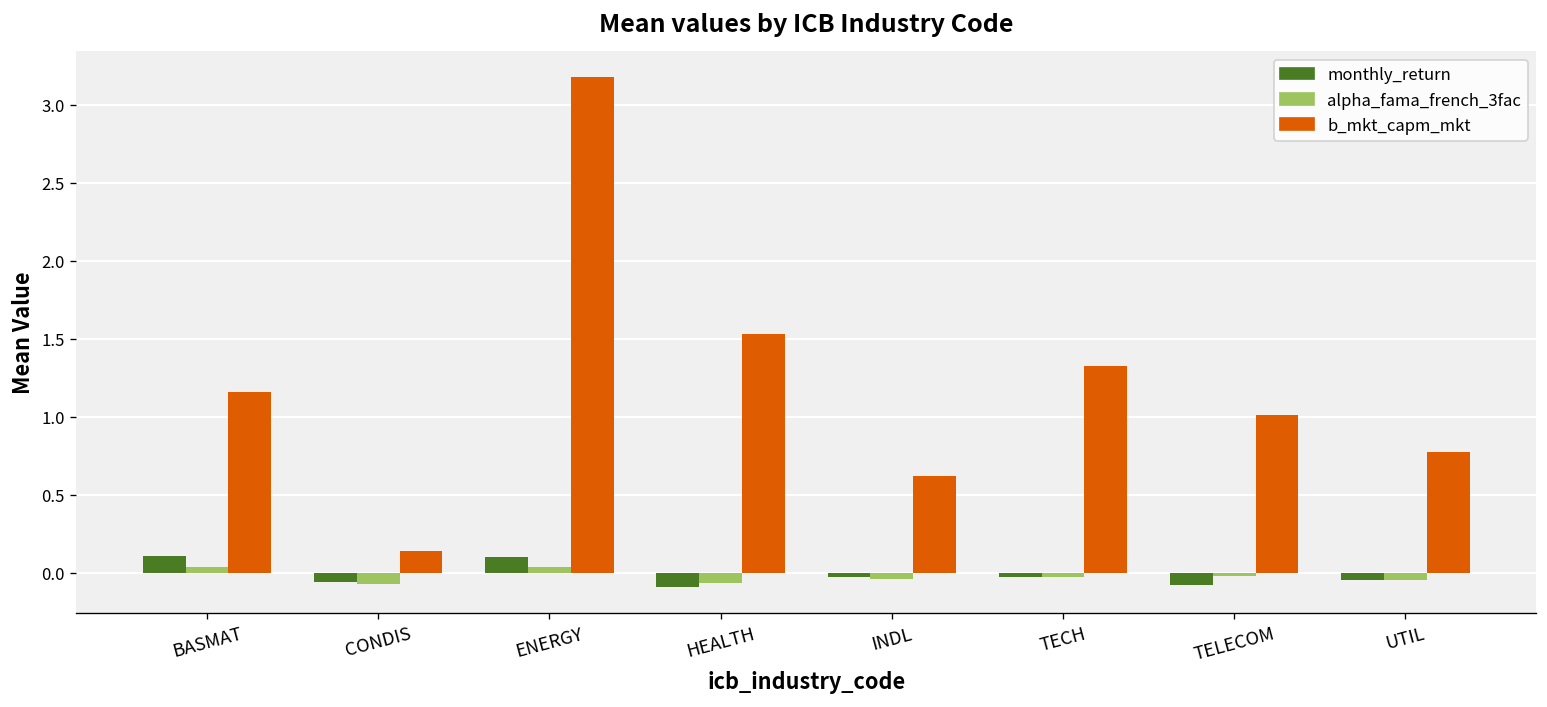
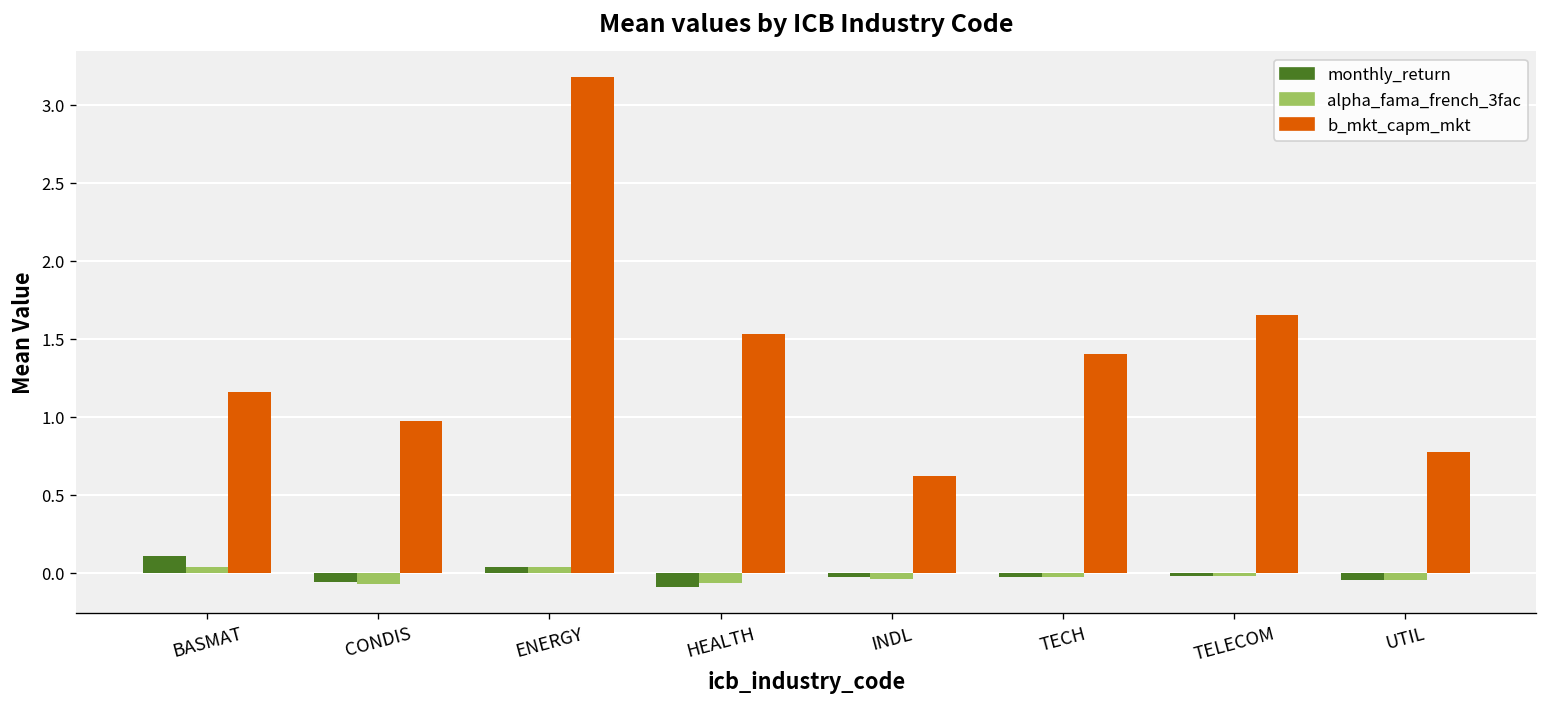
b_mkt_capm_mkt, CONDIS: 0.14 -> 0.97
monthly_return, ENERGY: 0.10 -> 0.03
b_mkt_capm_mkt, TECH: 1.33 -> 1.40
monthly_return, TELECOM: -0.08 -> -0.02
b_mkt_capm_mkt, TELECOM: 1.01 -> 1.65
